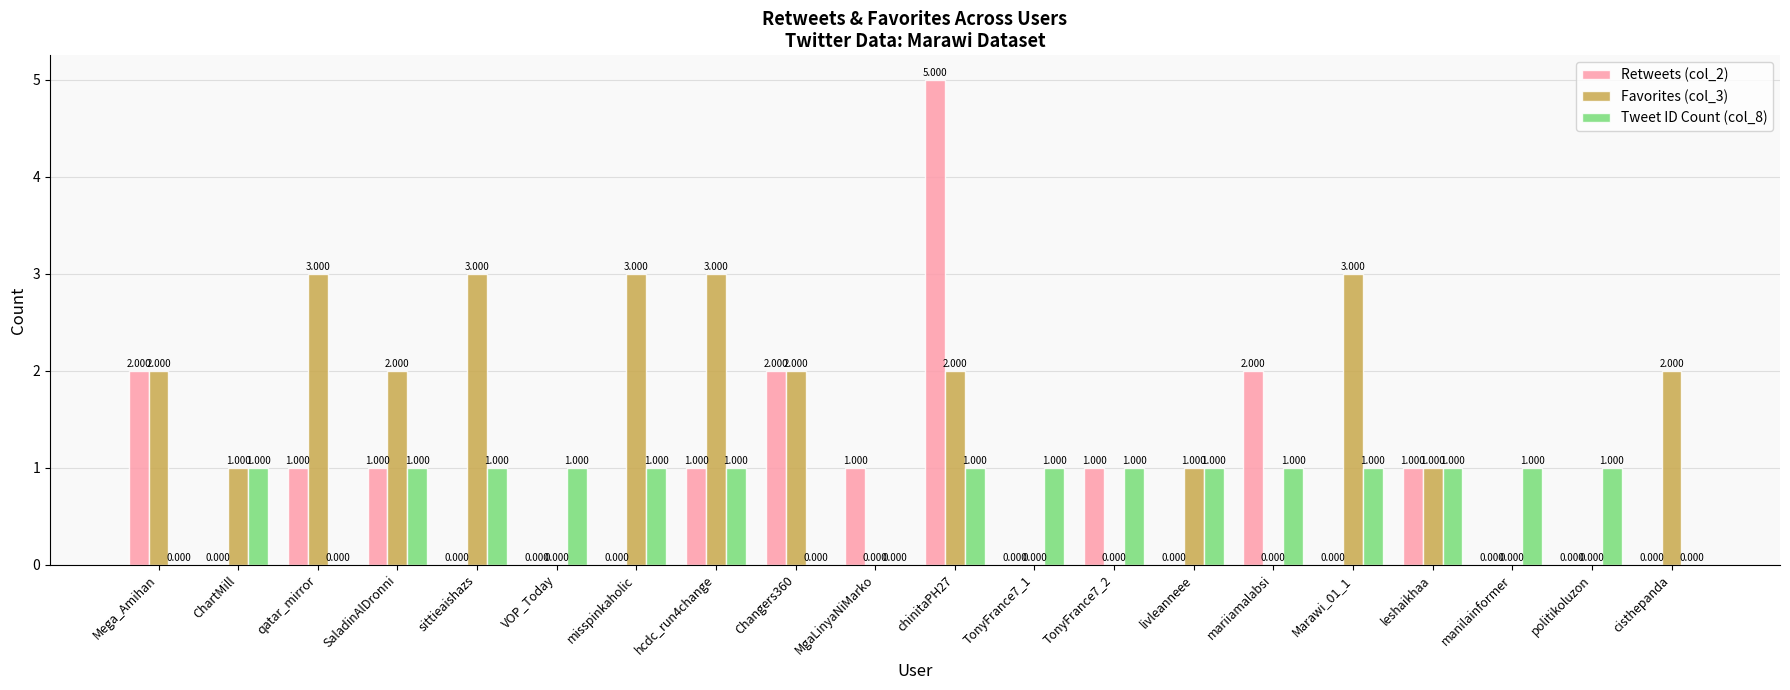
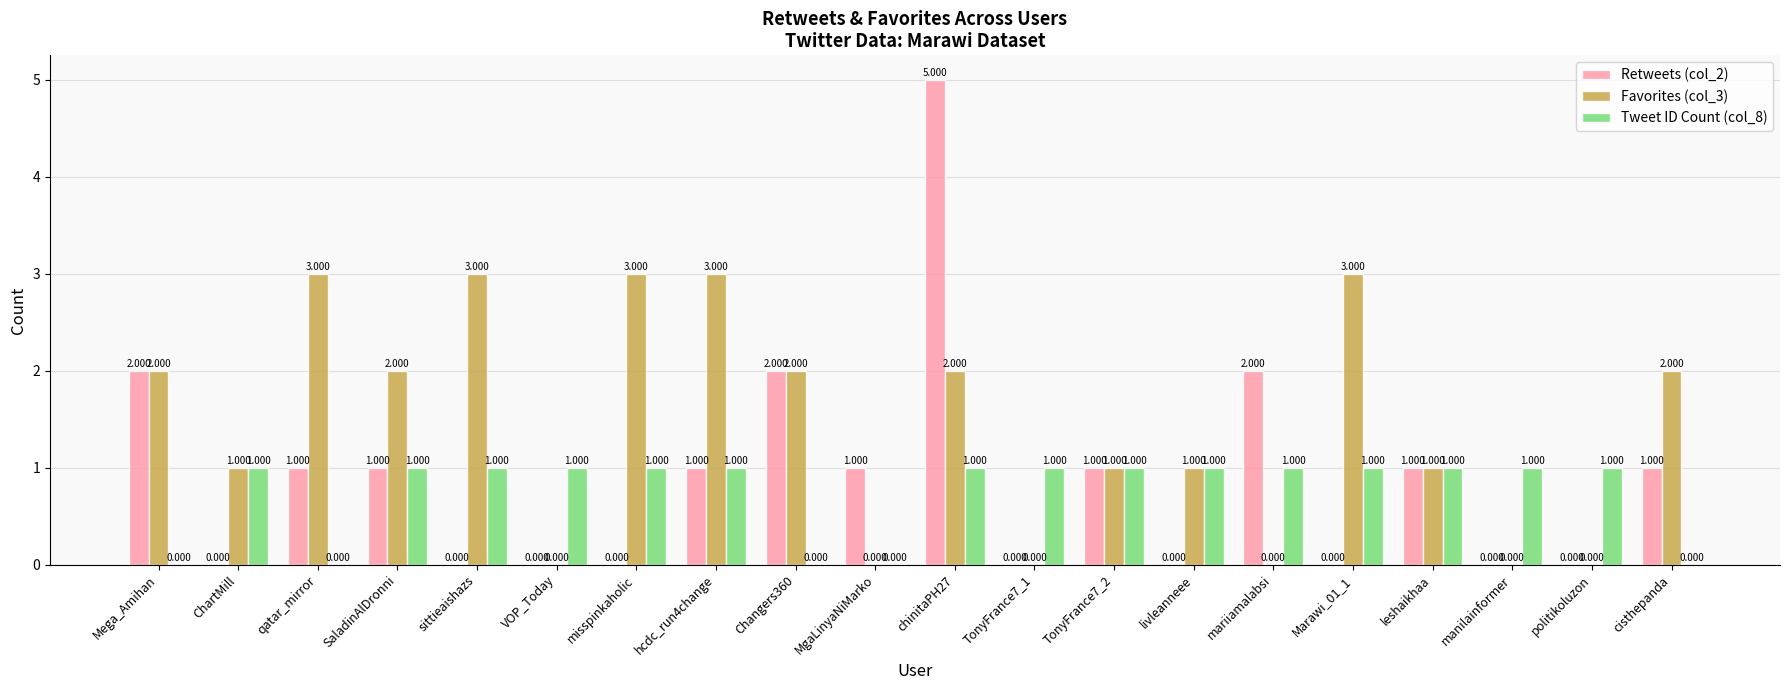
Favorites (col_3), TonyFrance7_2: 0.000 -> 1.000
Retweets (col_2), cisthepanda: 0.000 -> 1.000
